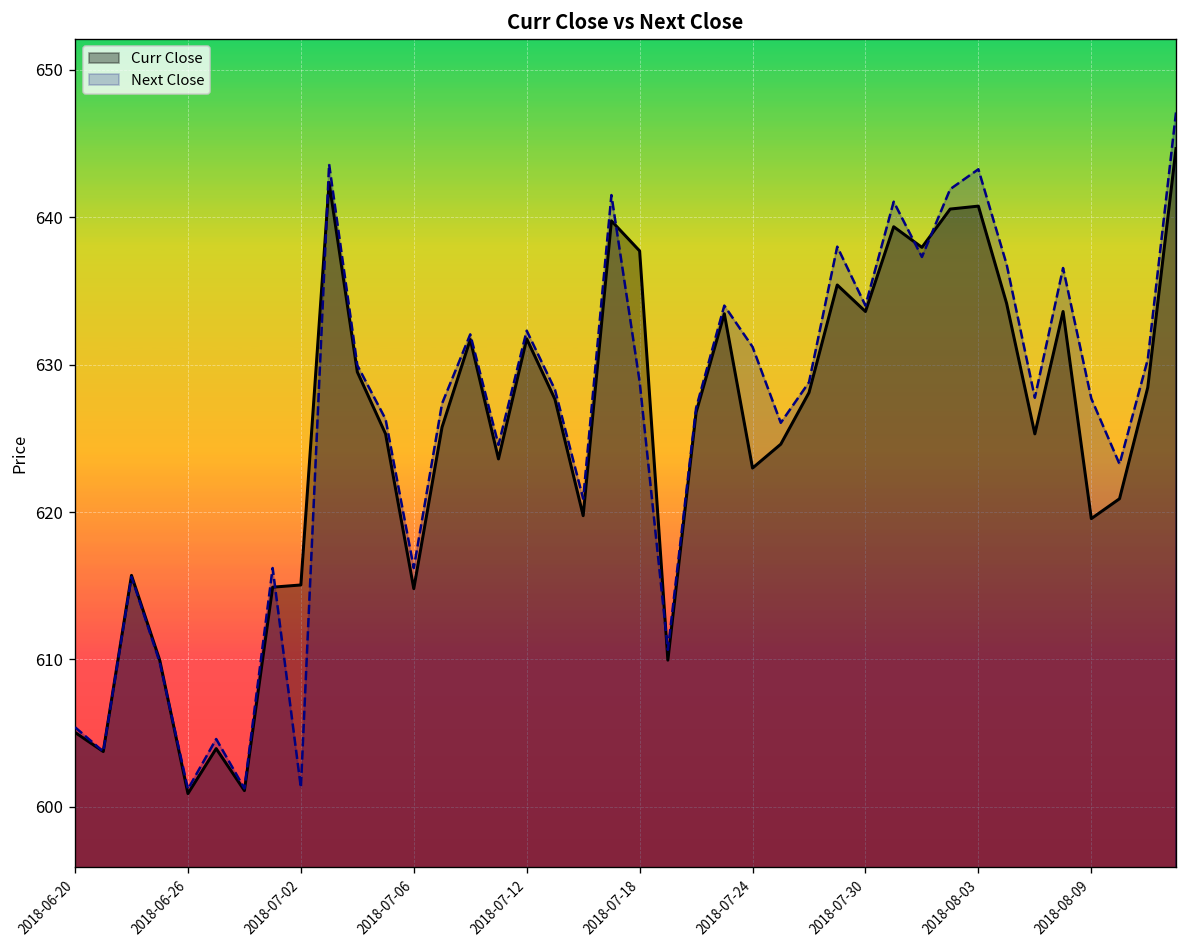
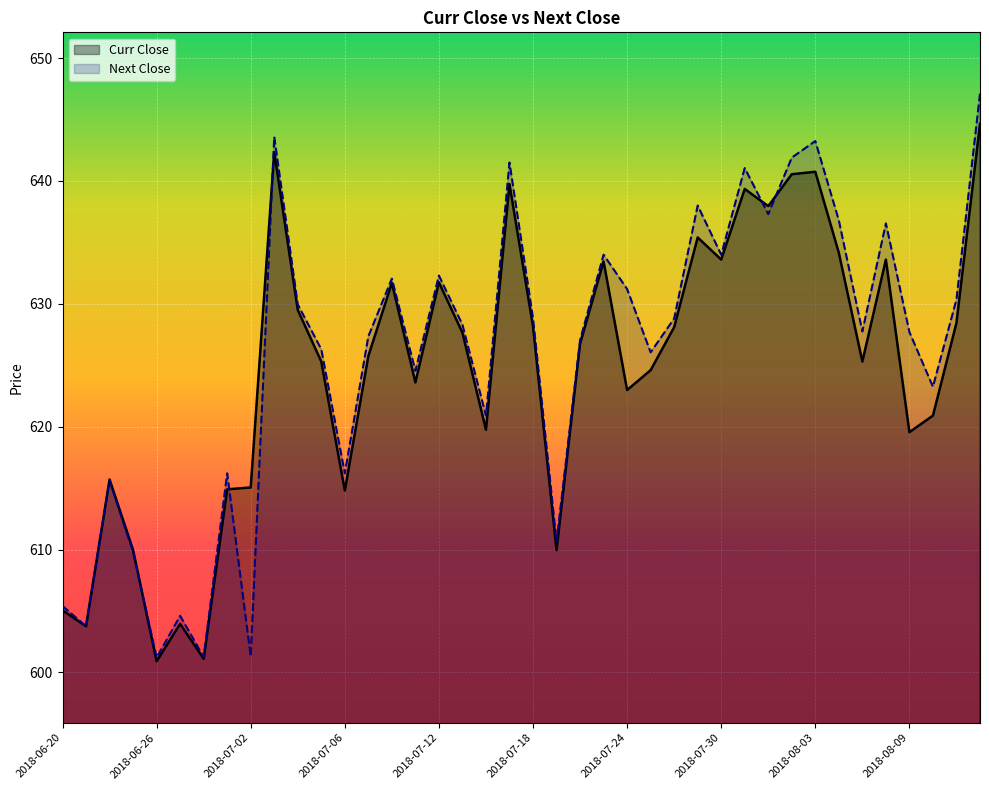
Curr Close, 2018-07-18: 637.7 -> 628.2
